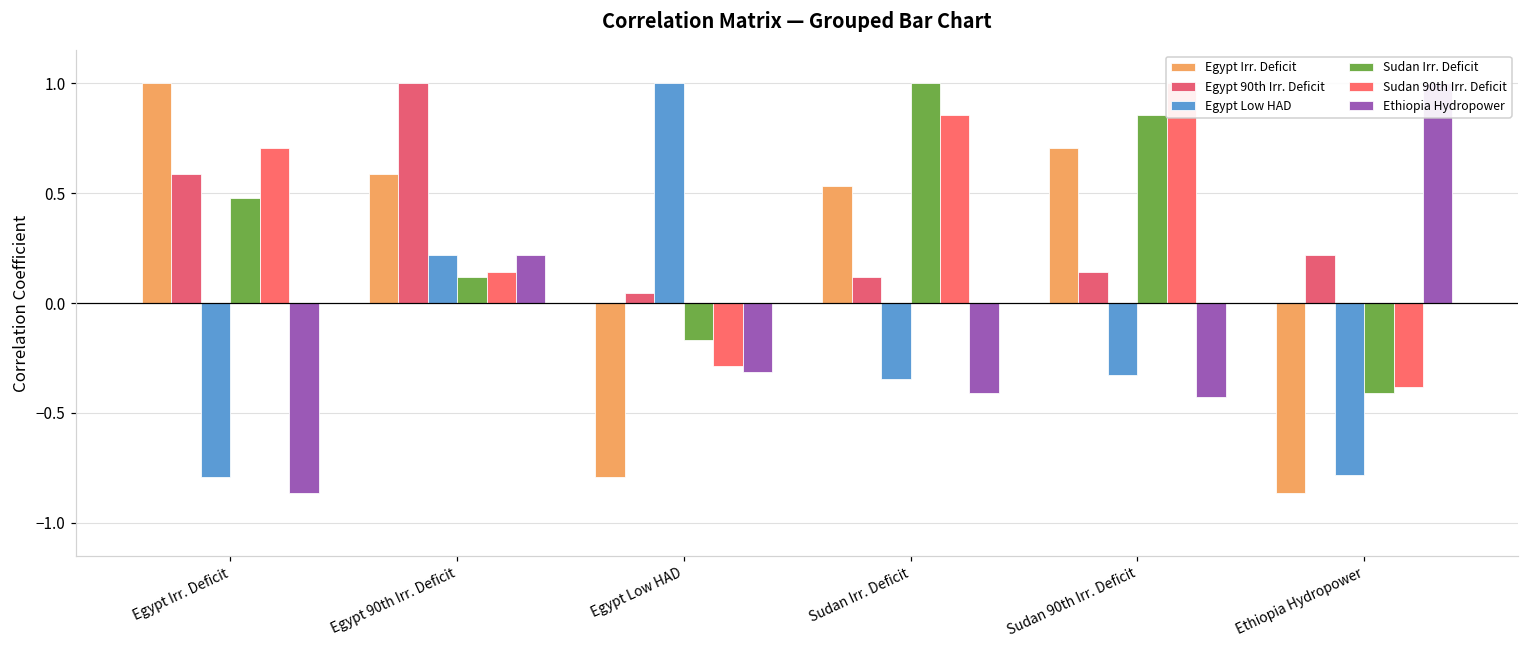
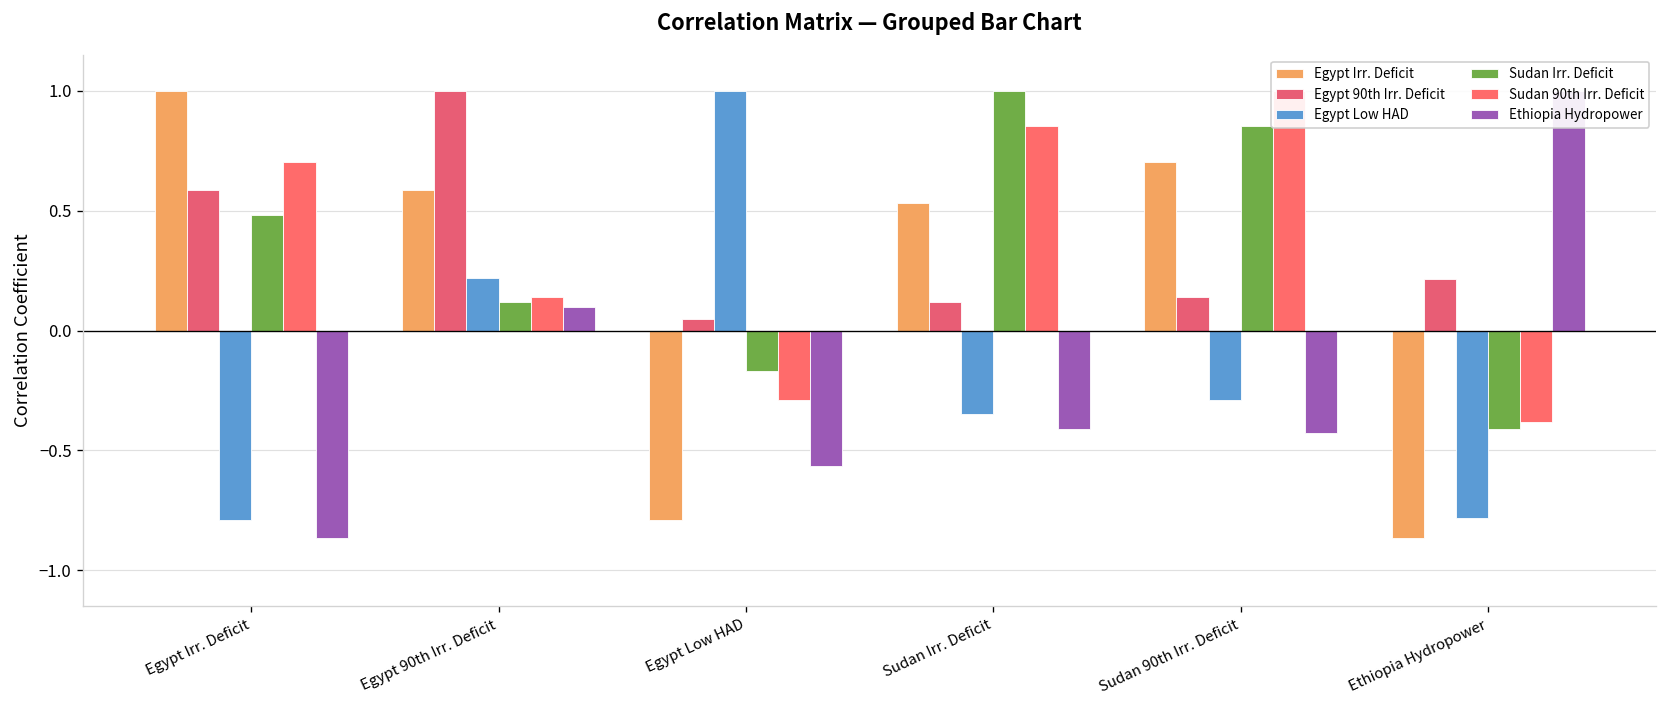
Ethiopia Hydropower, Egypt 90th Irr. Deficit: 0.22 -> 0.10
Ethiopia Hydropower, Egypt Low HAD: -0.31 -> -0.57
Egypt Low HAD, Sudan 90th Irr. Deficit: -0.33 -> -0.29
